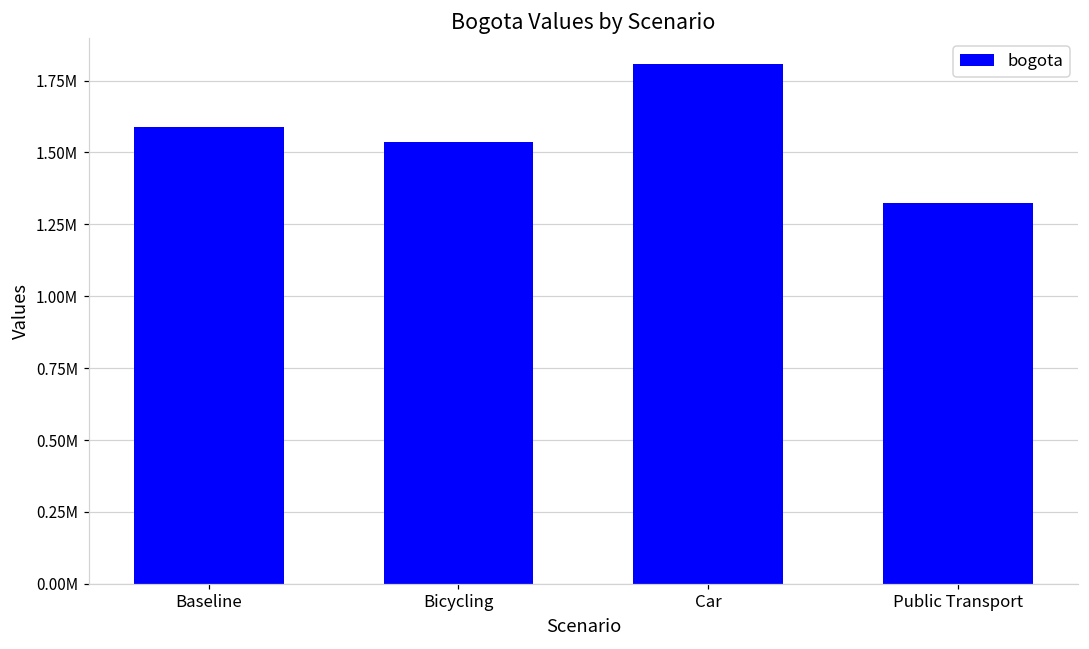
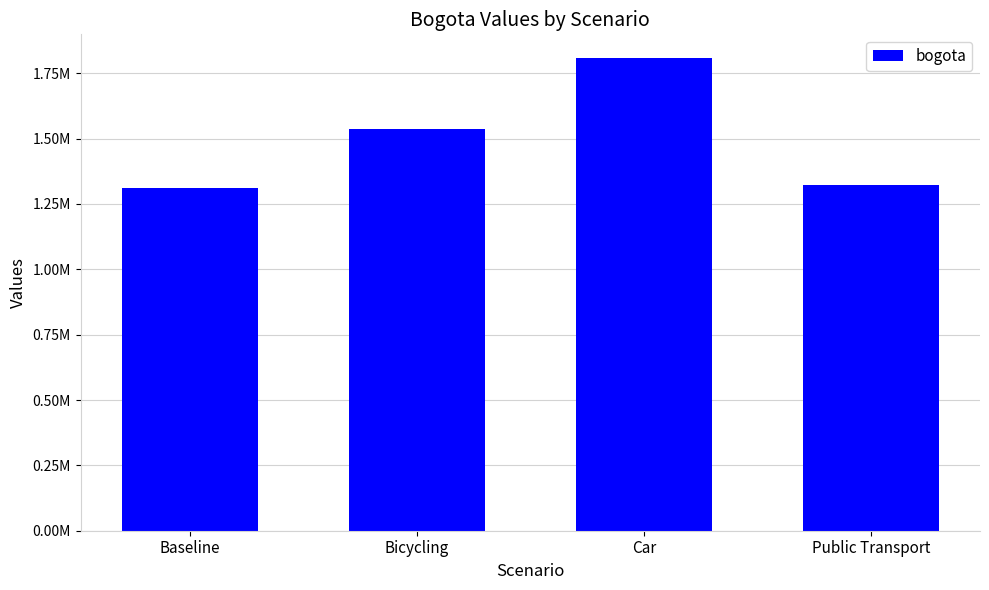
Baseline: 1590000 -> 1310000
